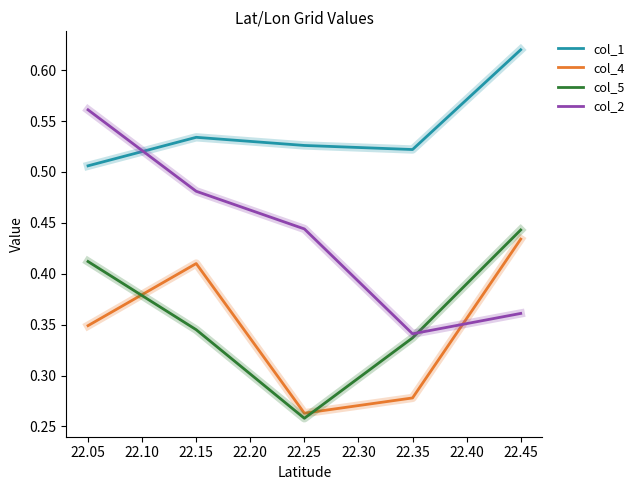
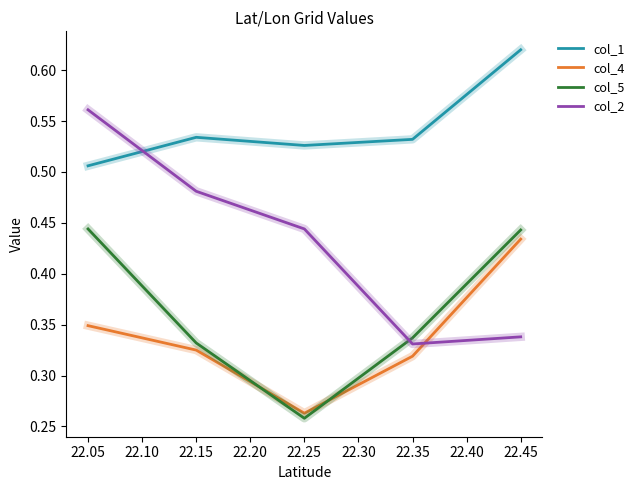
col_5, 22.05: 0.412 -> 0.444
col_4, 22.15: 0.410 -> 0.325
col_5, 22.15: 0.345 -> 0.332
col_1, 22.35: 0.522 -> 0.532
col_4, 22.35: 0.278 -> 0.319
col_2, 22.35: 0.341 -> 0.331
col_2, 22.45: 0.361 -> 0.338
